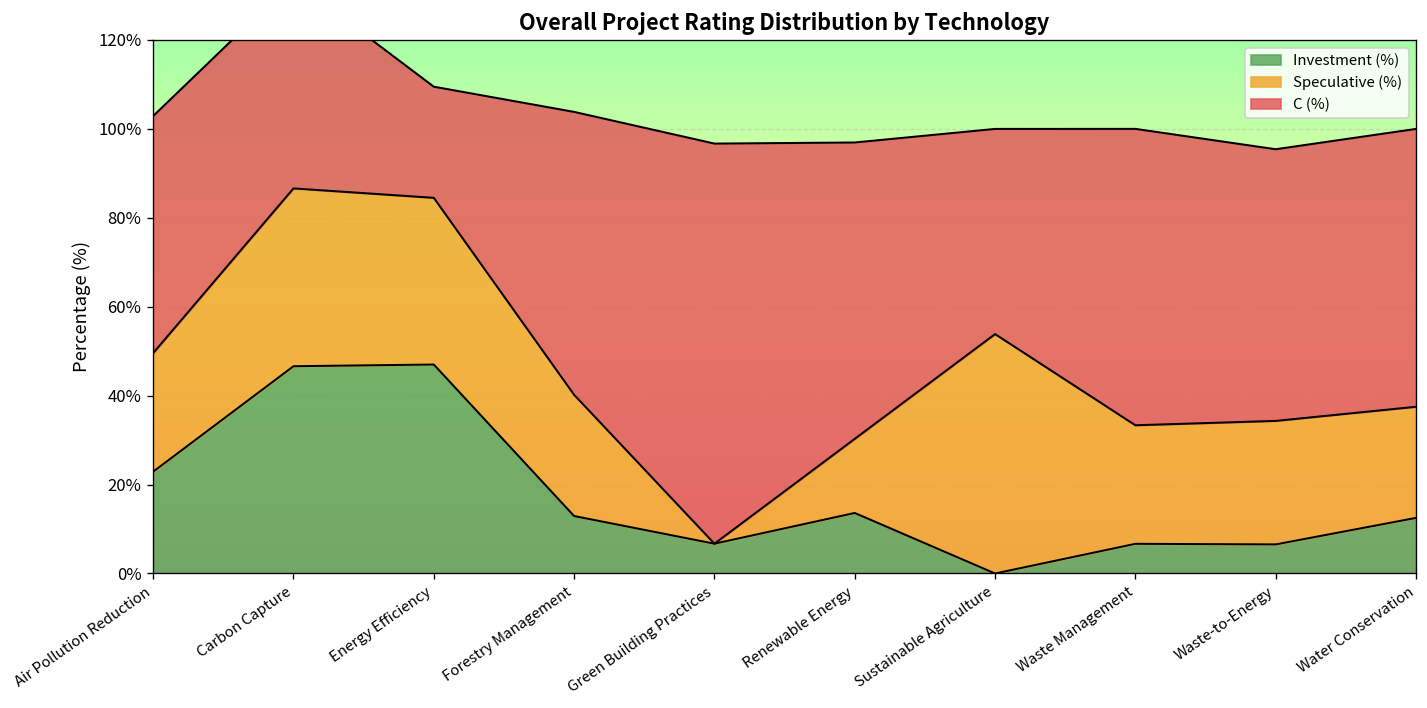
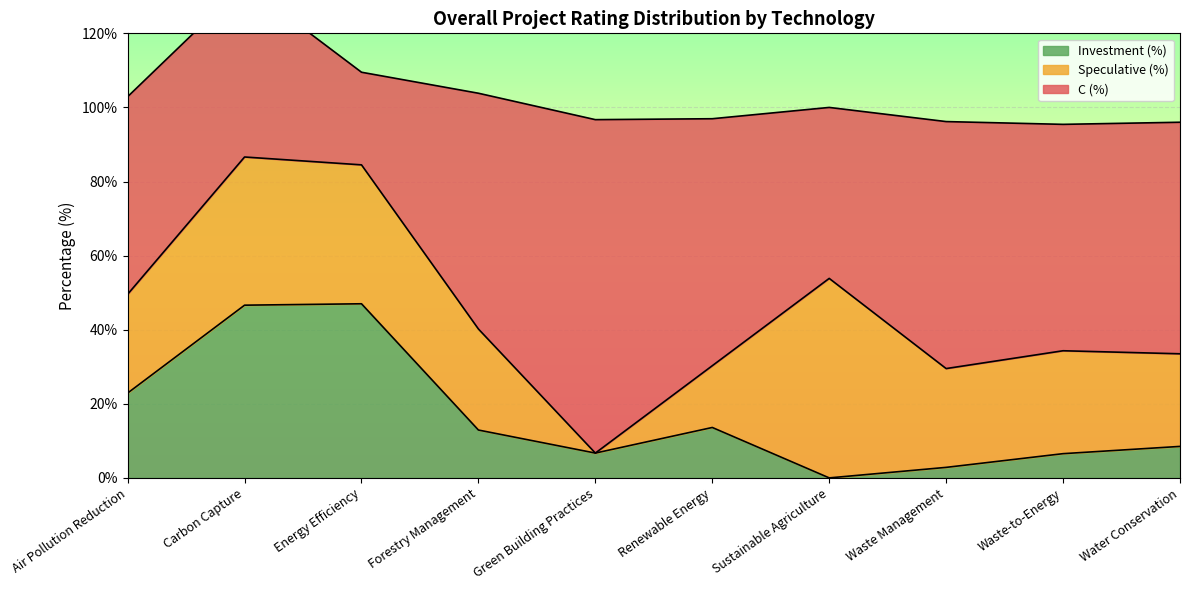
Investment (%), Waste Management: 7% -> 3%
Investment (%), Water Conservation: 13% -> 9%
